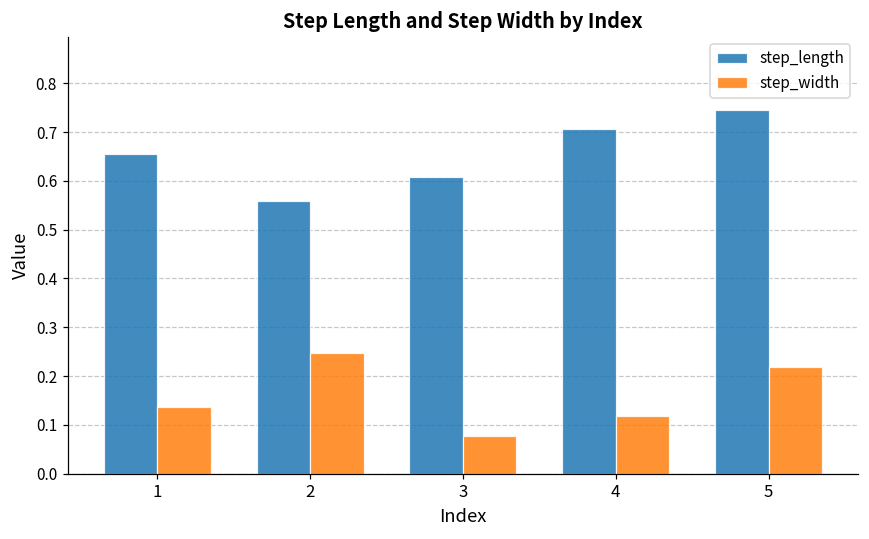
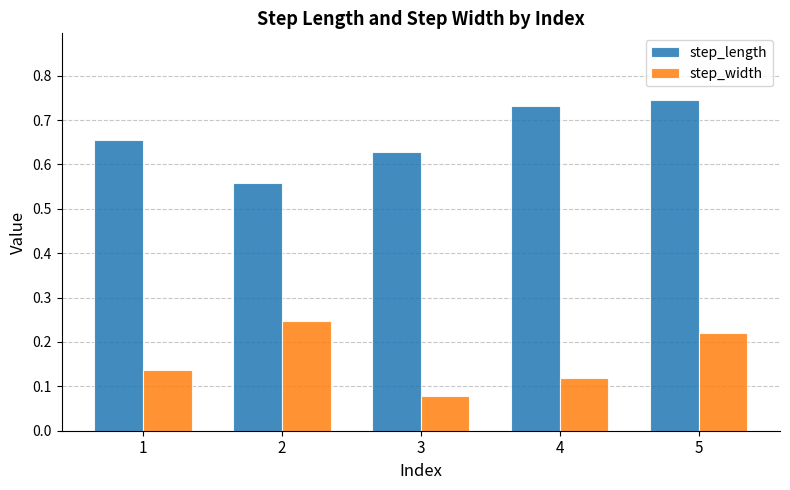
step_length, 3: 0.61 -> 0.63
step_length, 4: 0.71 -> 0.73
